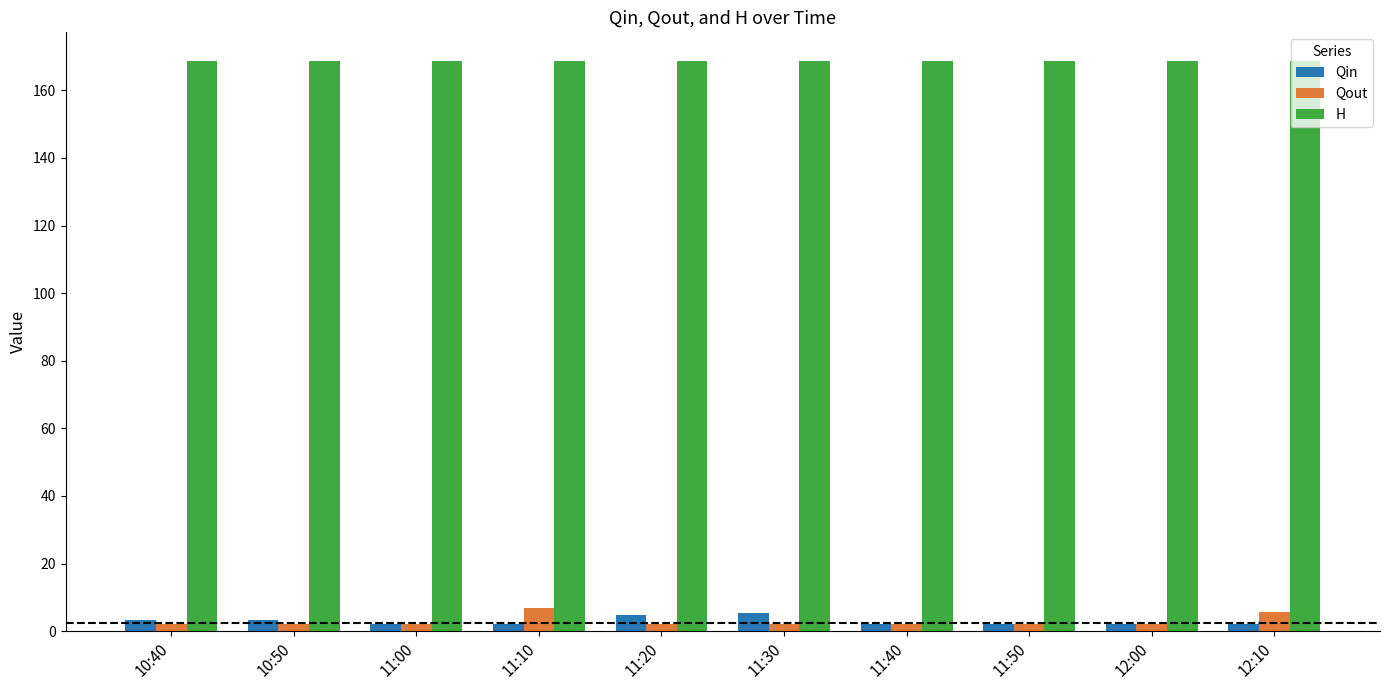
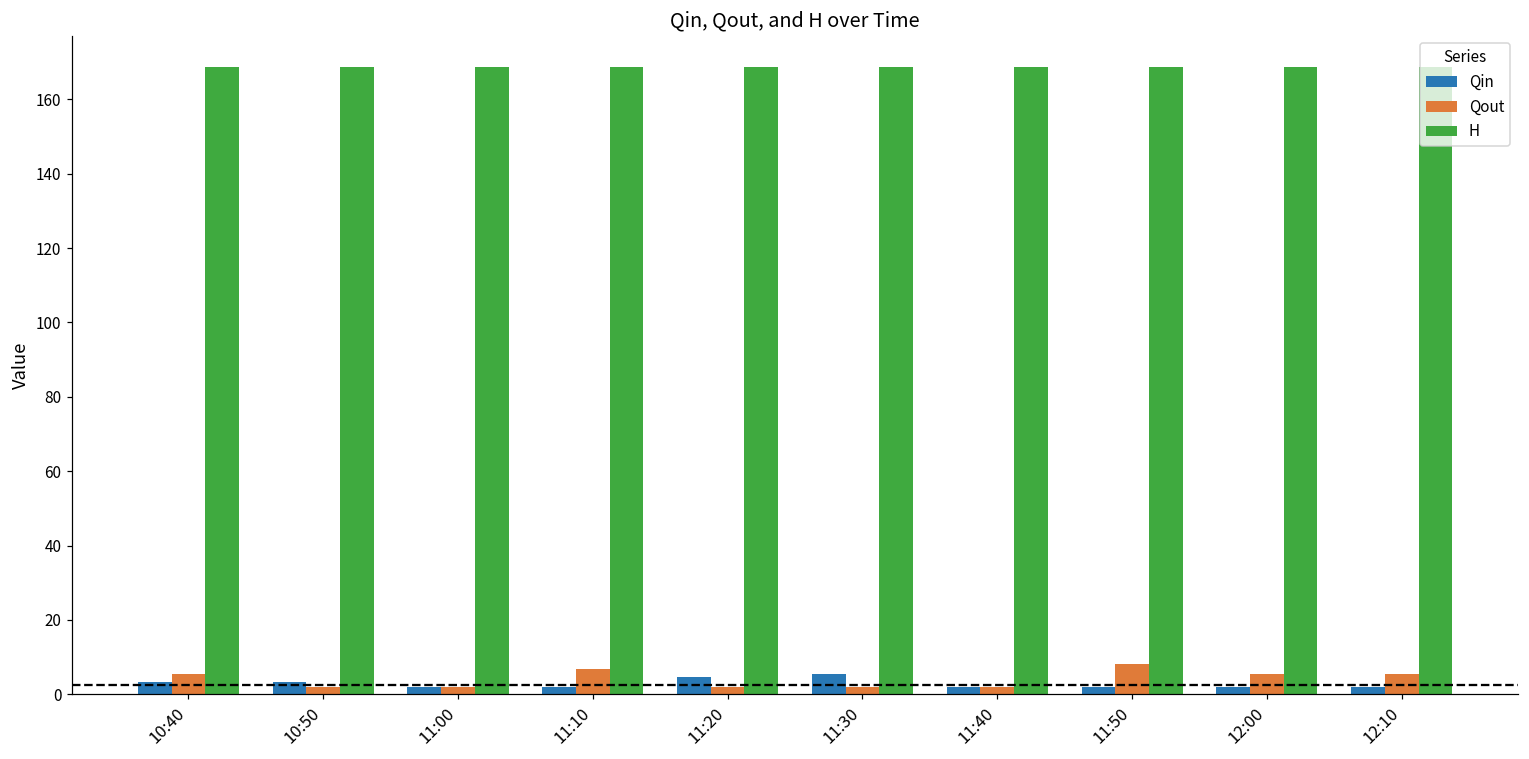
Qout, 10:40: 2 -> 6
Qout, 11:50: 2 -> 8
Qout, 12:00: 2 -> 5
